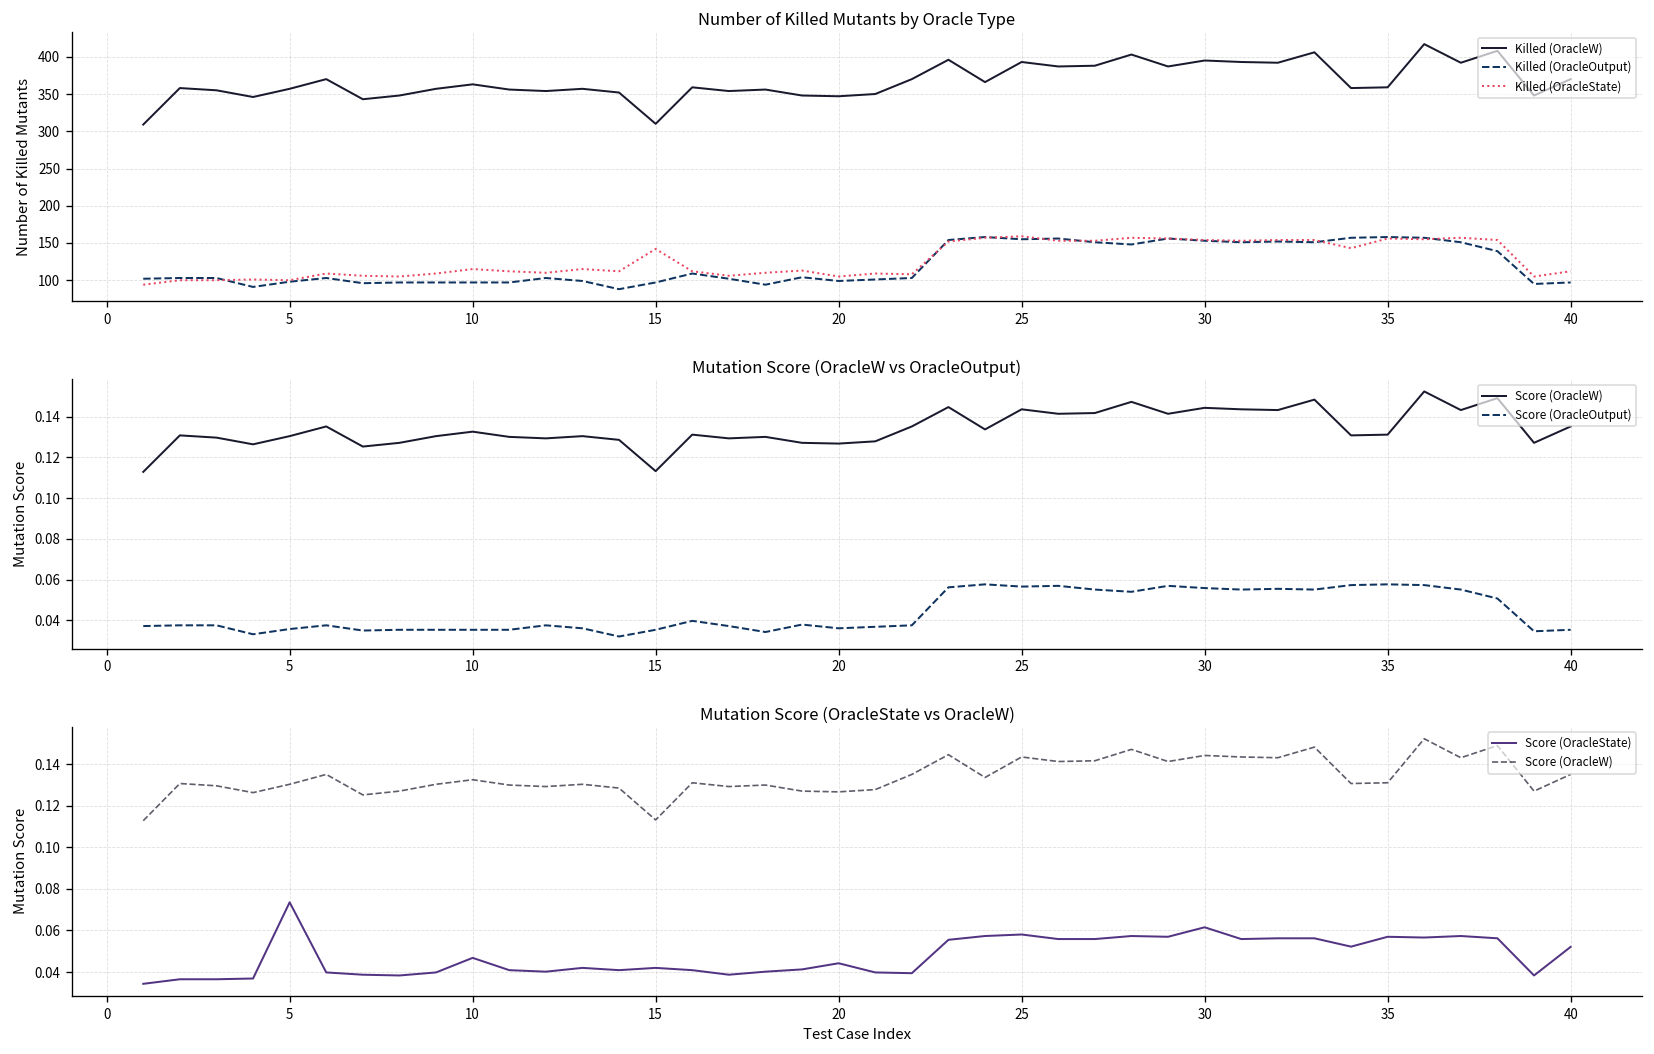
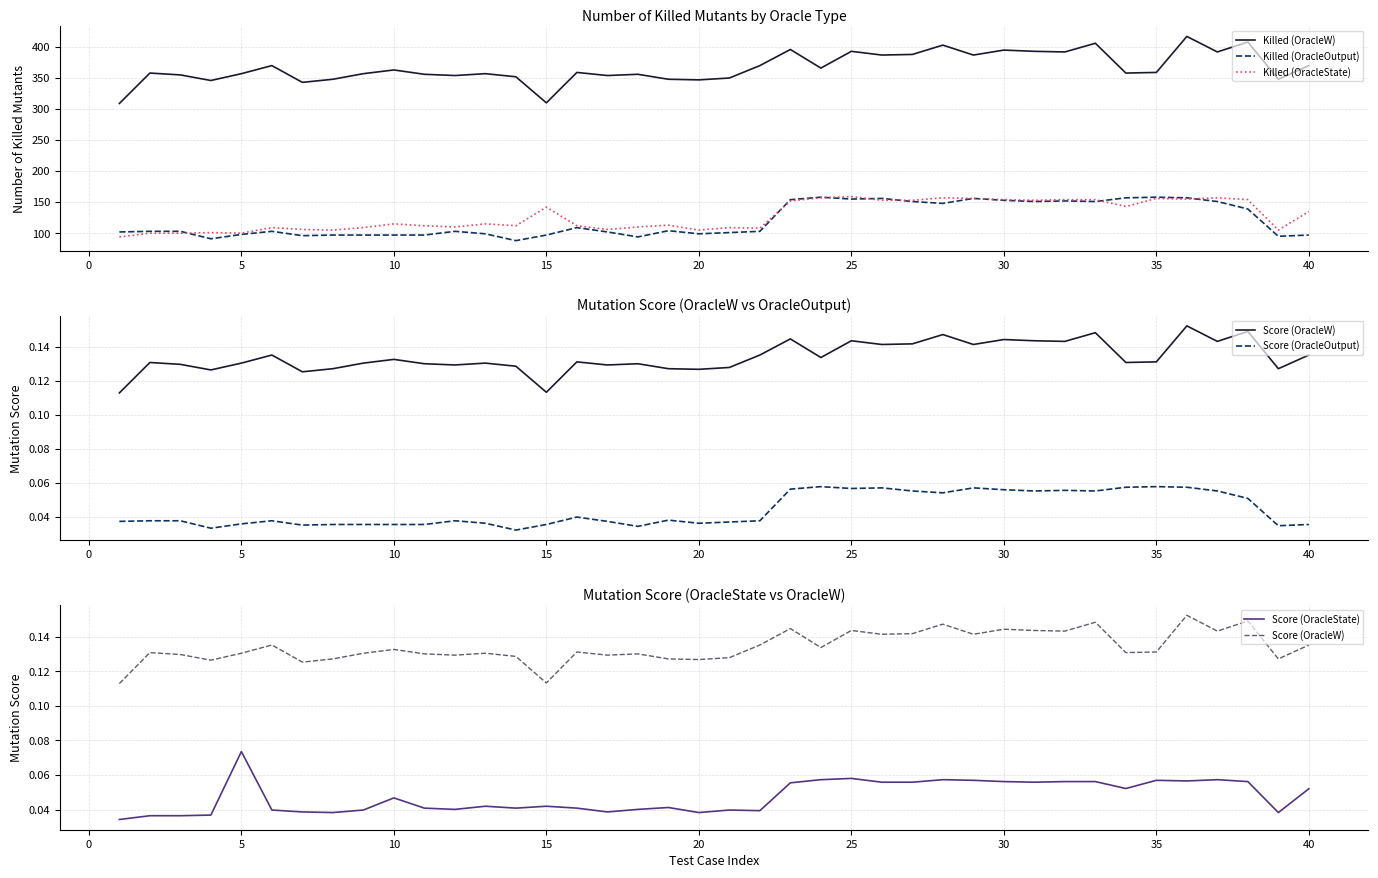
Number of Killed Mutants by Oracle Type, Killed (OracleState), 40: 110 -> 140
Mutation Score (OracleState vs OracleW), Score (OracleState), 20: 0.044 -> 0.038
Mutation Score (OracleState vs OracleW), Score (OracleState), 30: 0.062 -> 0.056
